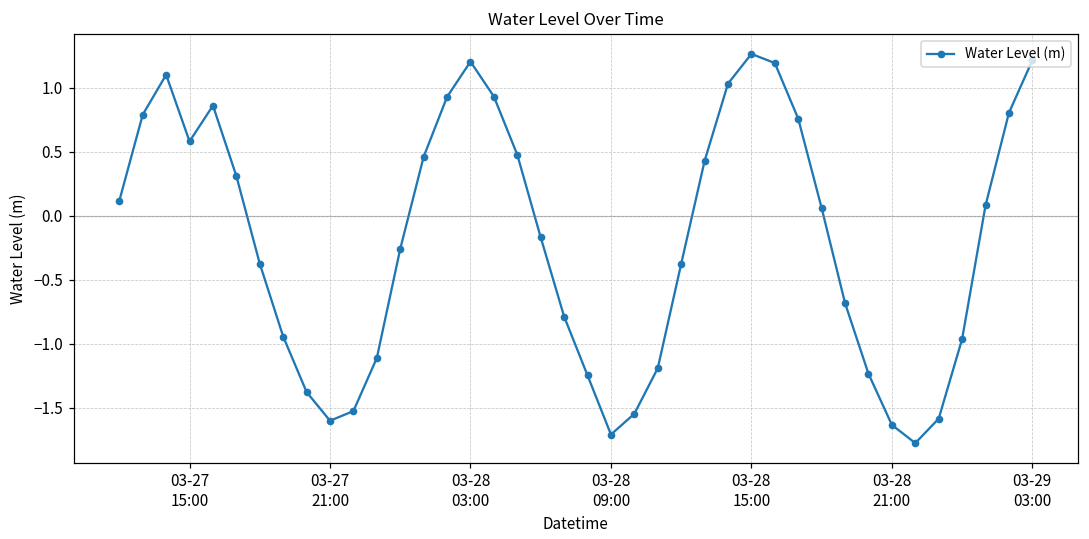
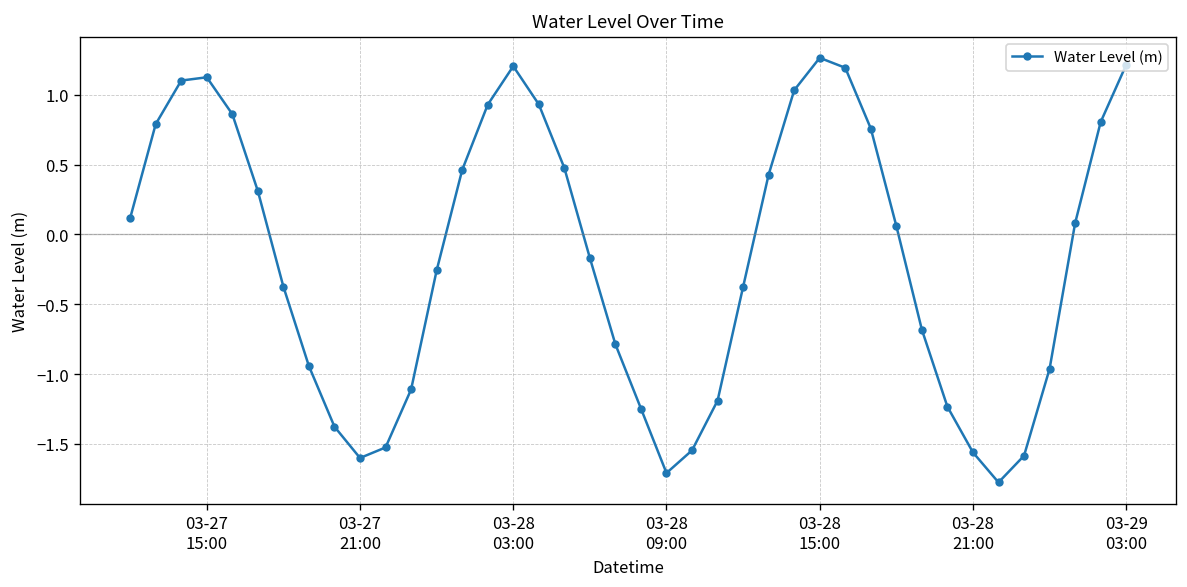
03-27 15:00: 0.58 -> 1.12
03-28 21:00: -1.63 -> -1.56
